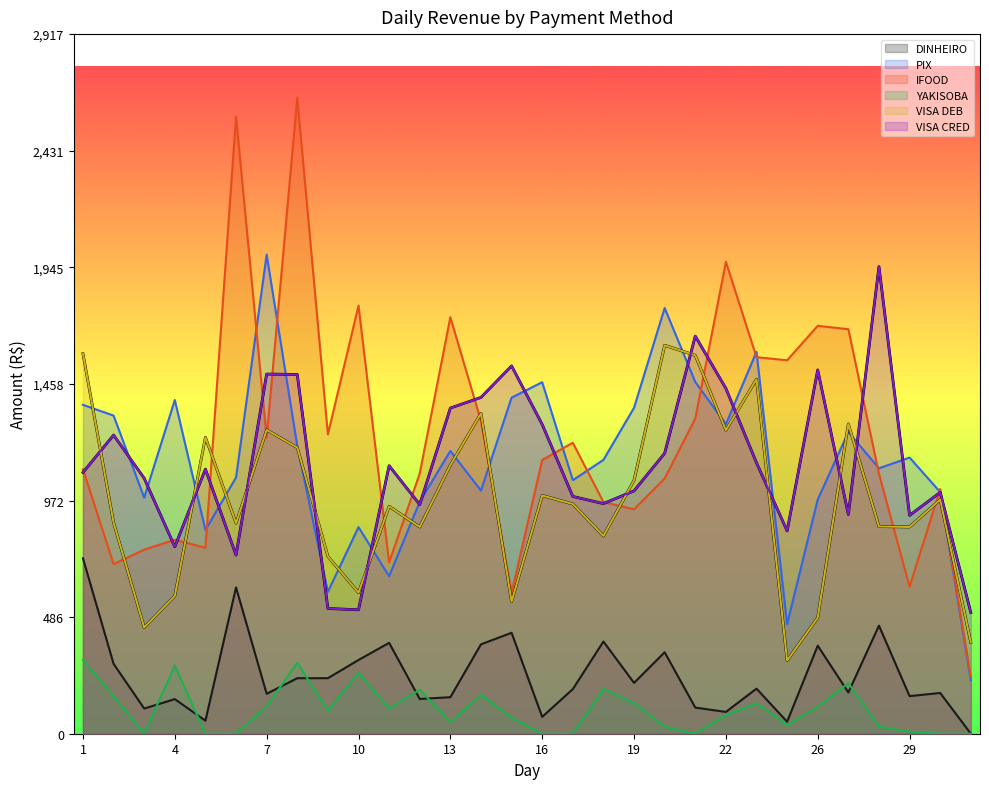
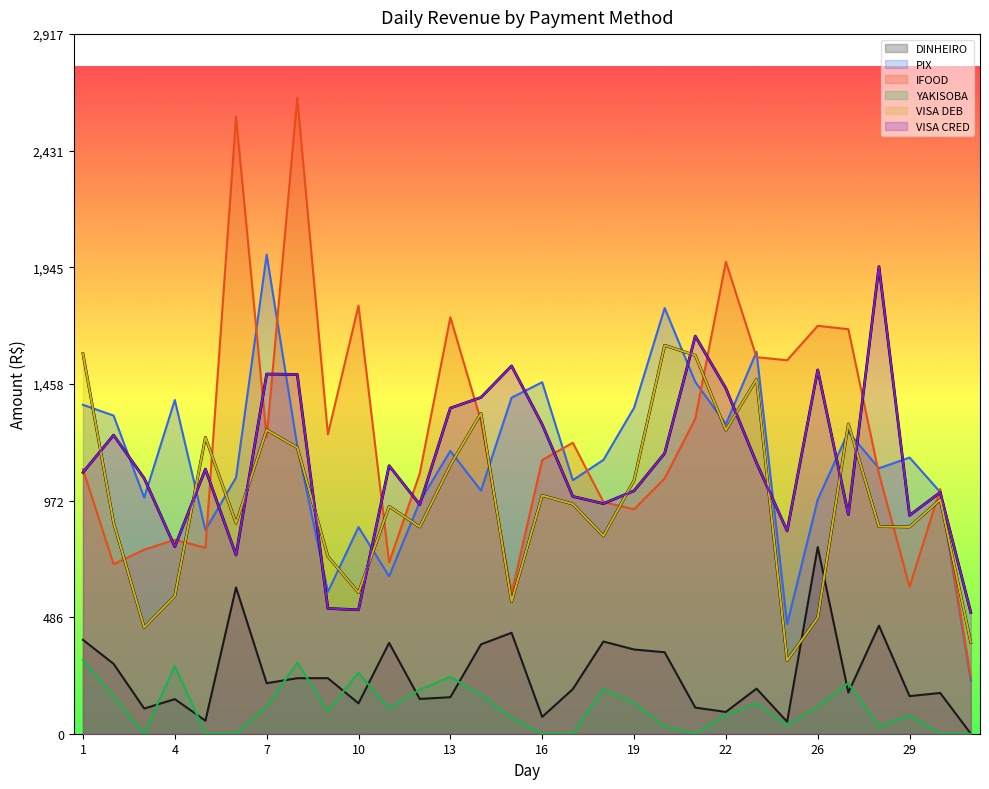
DINHEIRO, 1: 730 -> 390
DINHEIRO, 7: 170 -> 210
DINHEIRO, 10: 310 -> 130
YAKISOBA, 13: 50 -> 240
DINHEIRO, 19: 210 -> 350
DINHEIRO, 26: 370 -> 780
YAKISOBA, 29: 10 -> 80
